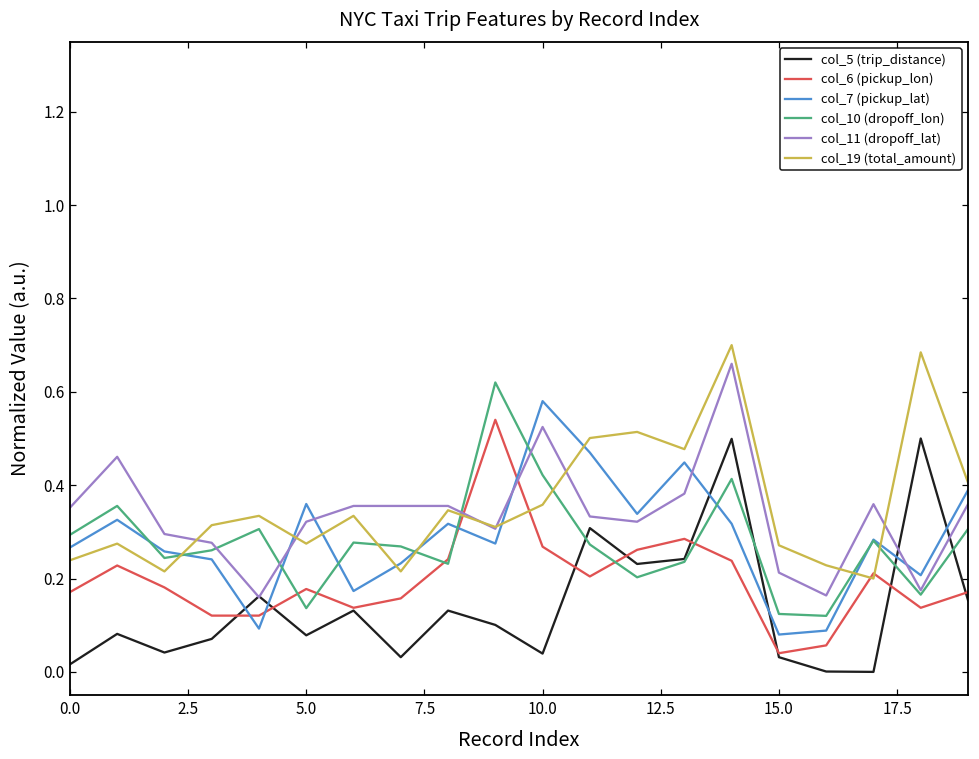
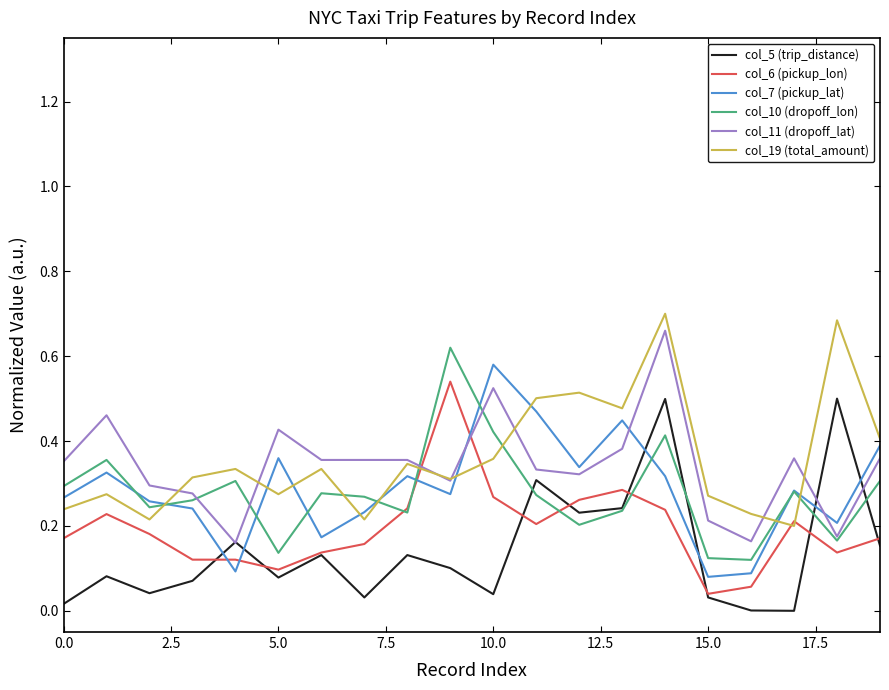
col_6 (pickup_lon), 5.0: 0.18 -> 0.10
col_11 (dropoff_lat), 5.0: 0.32 -> 0.43
